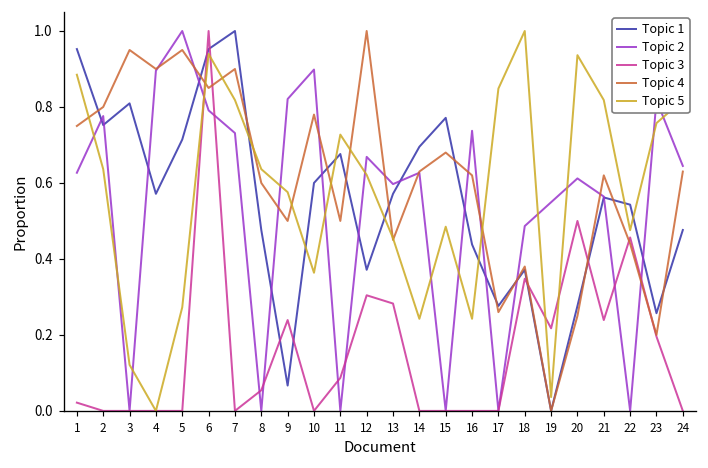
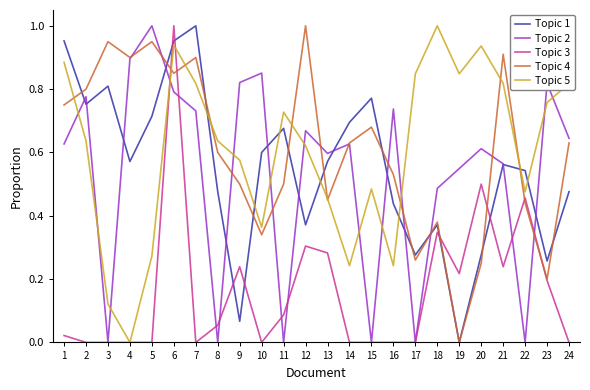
Topic 2, 10: 0.90 -> 0.85
Topic 4, 10: 0.78 -> 0.34
Topic 4, 16: 0.62 -> 0.53
Topic 5, 19: 0.04 -> 0.85
Topic 4, 21: 0.62 -> 0.91
